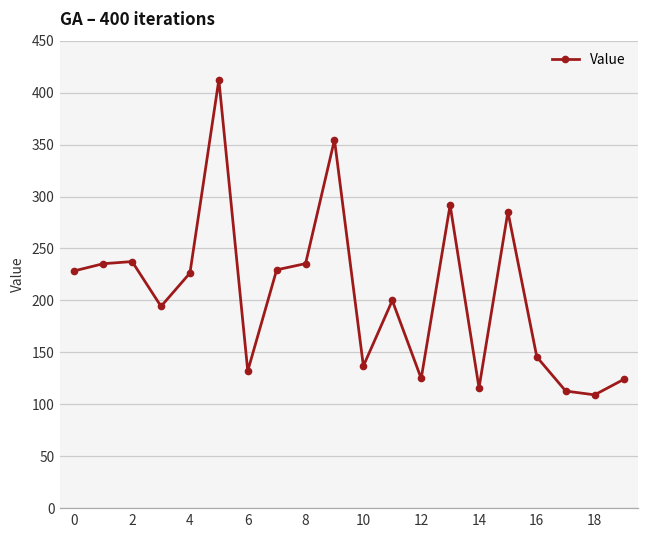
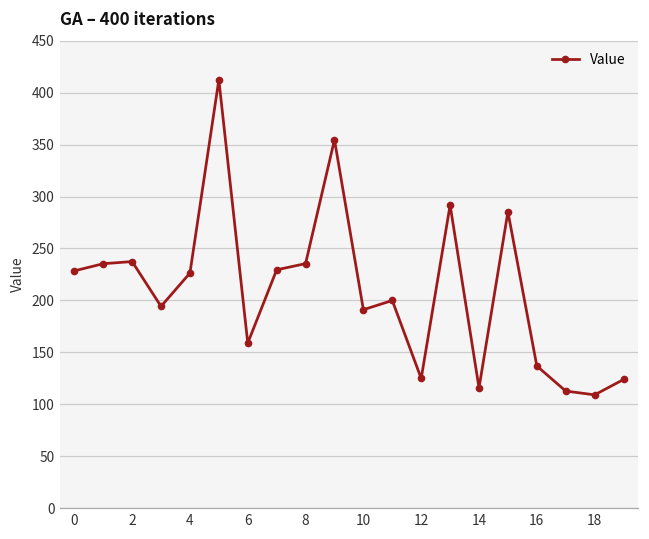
6: 130 -> 160
10: 140 -> 190
16: 150 -> 140
